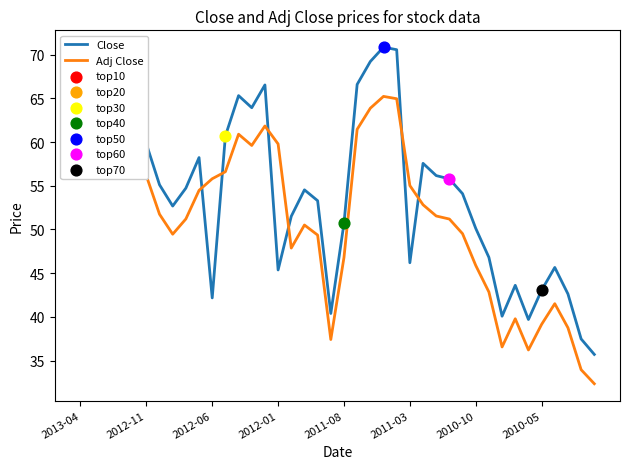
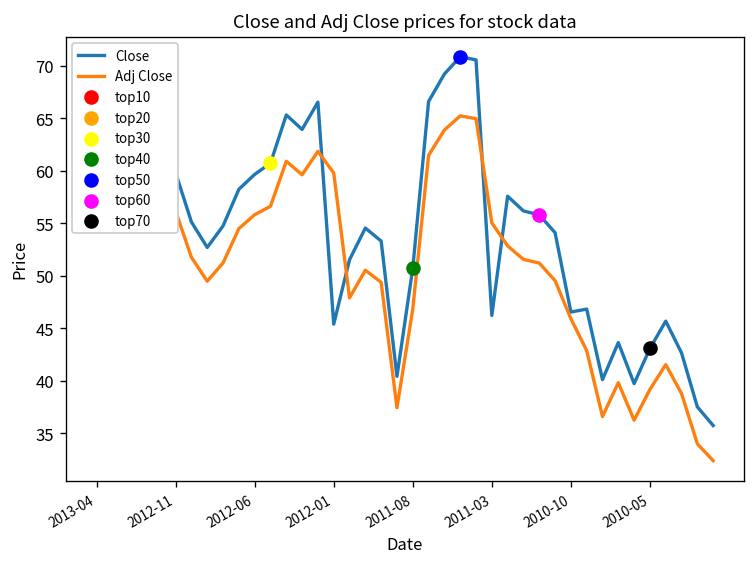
Close, 2012-06: 42 -> 60
Close, 2010-10: 50 -> 47
